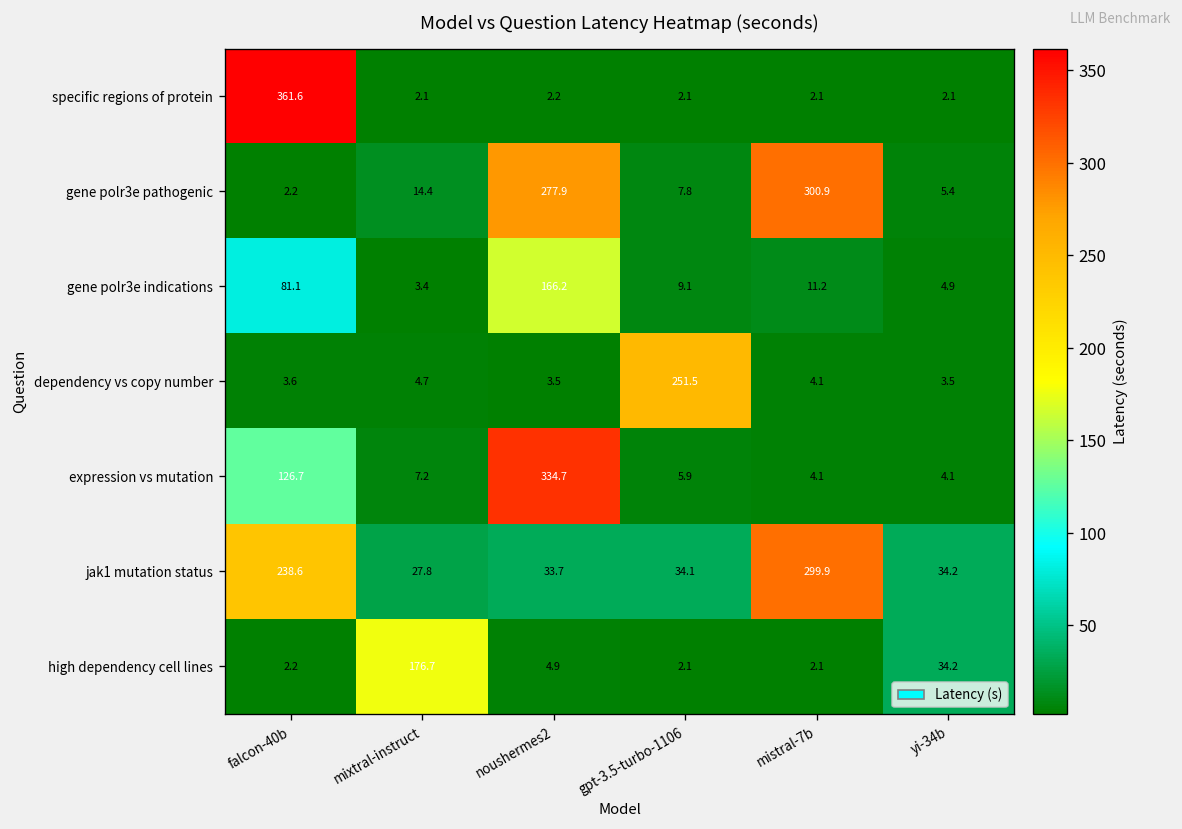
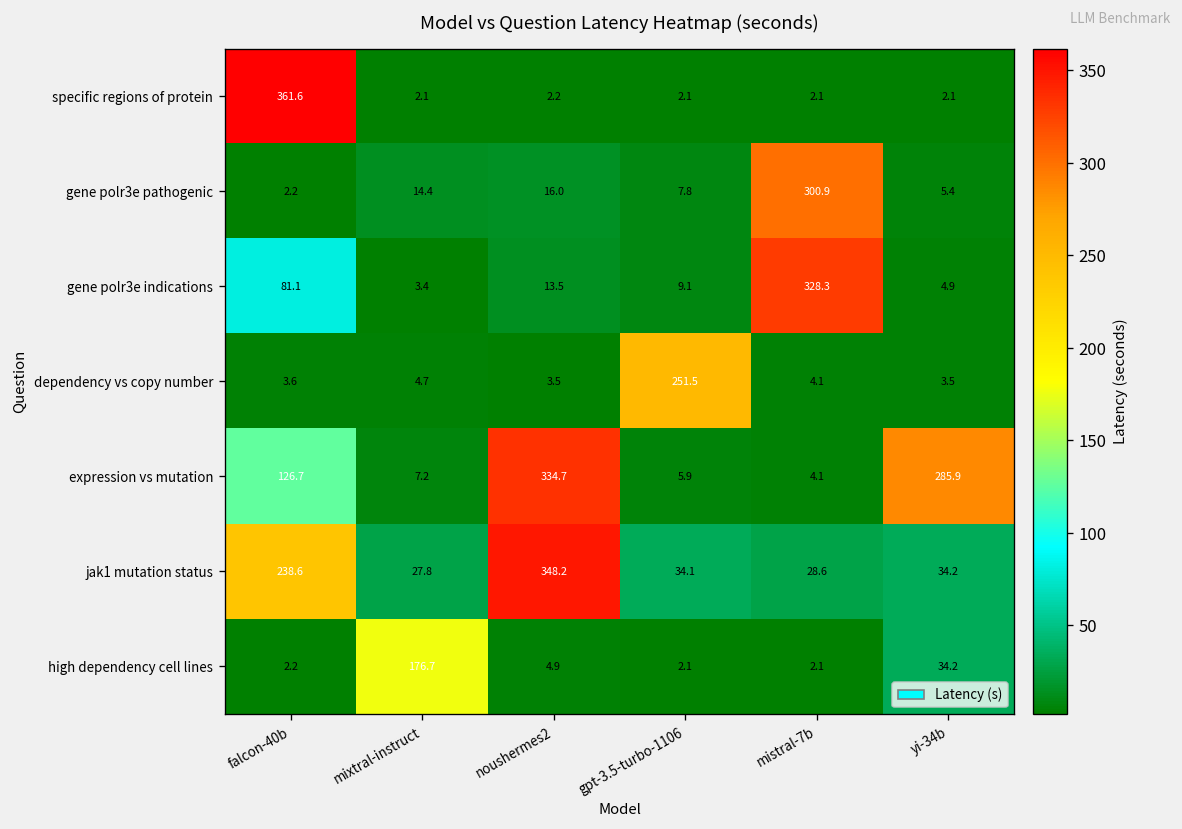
gene polr3e pathogenic, noushermes2: 277.9 -> 16.0
gene polr3e indications, noushermes2: 166.2 -> 13.5
gene polr3e indications, mistral-7b: 11.2 -> 328.3
expression vs mutation, yi-34b: 4.1 -> 285.9
jak1 mutation status, noushermes2: 33.7 -> 348.2
jak1 mutation status, mistral-7b: 299.9 -> 28.6
